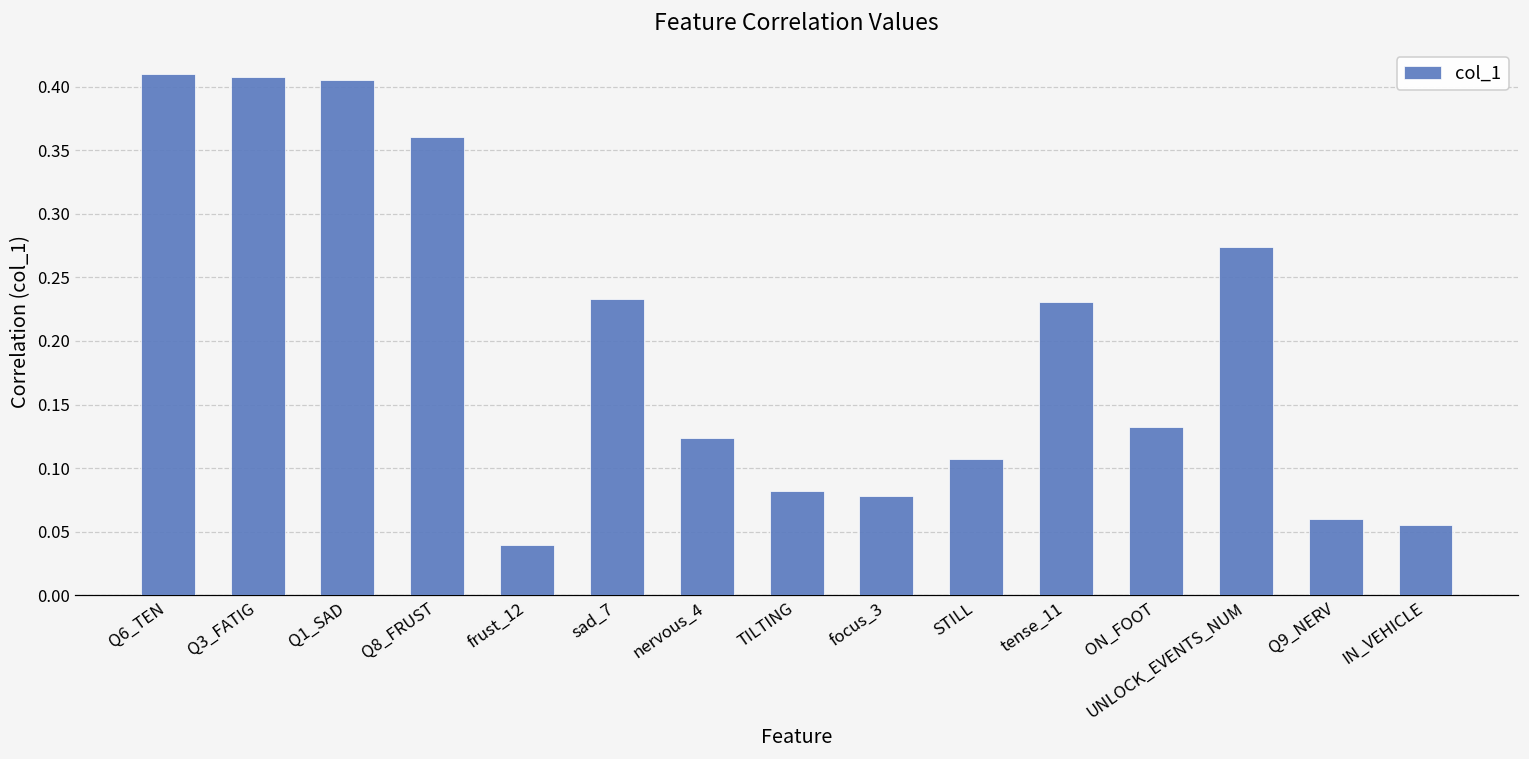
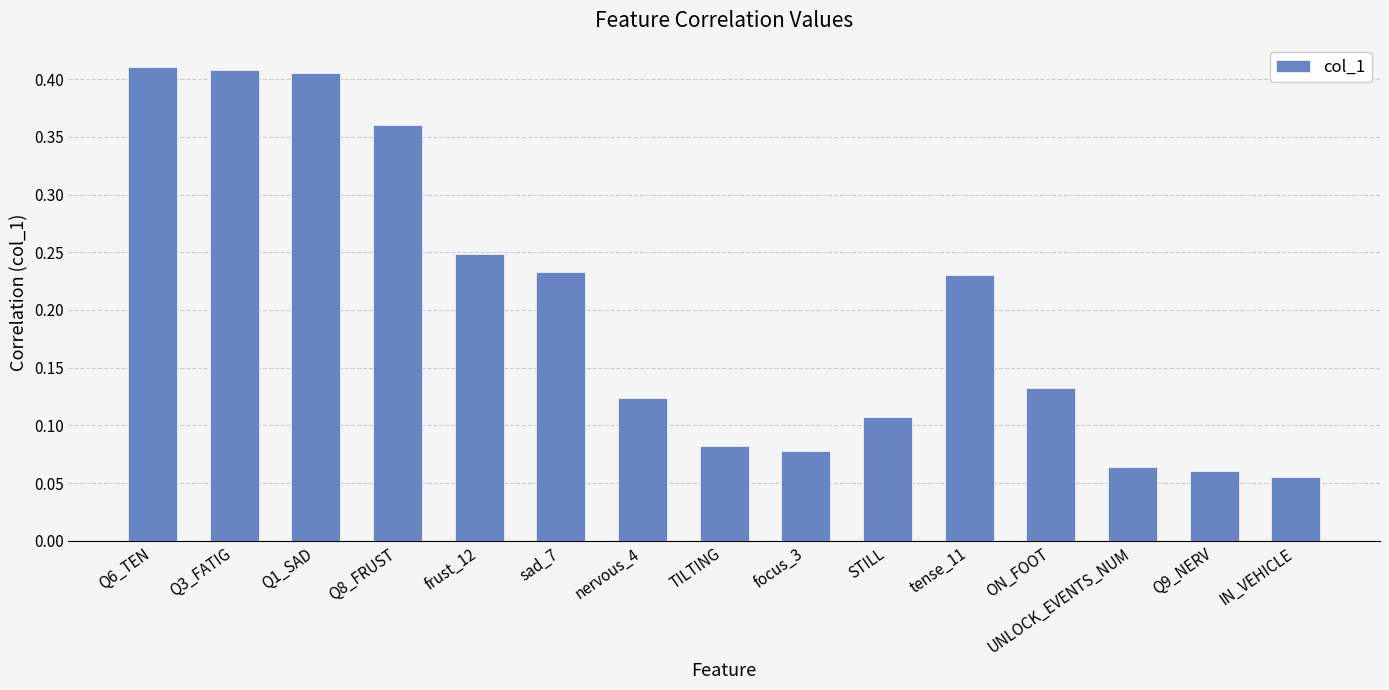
frust_12: 0.039 -> 0.248
UNLOCK_EVENTS_NUM: 0.274 -> 0.064
